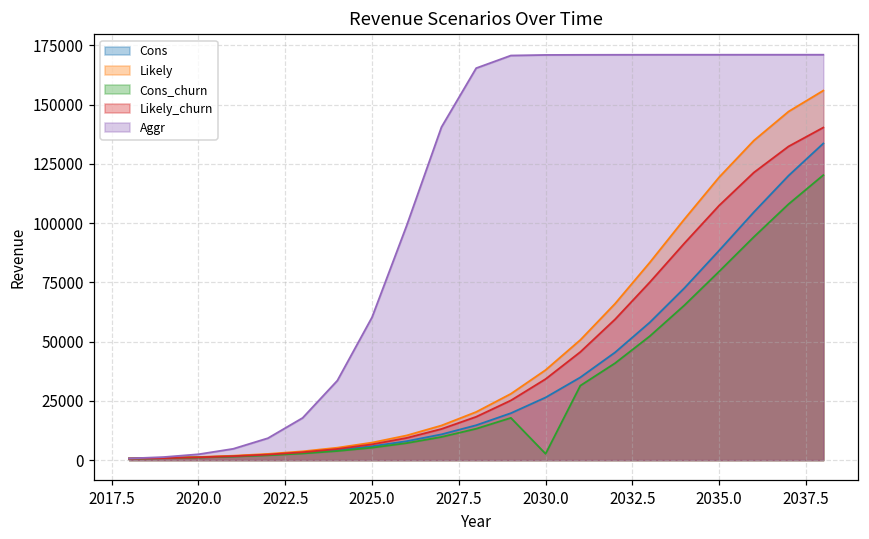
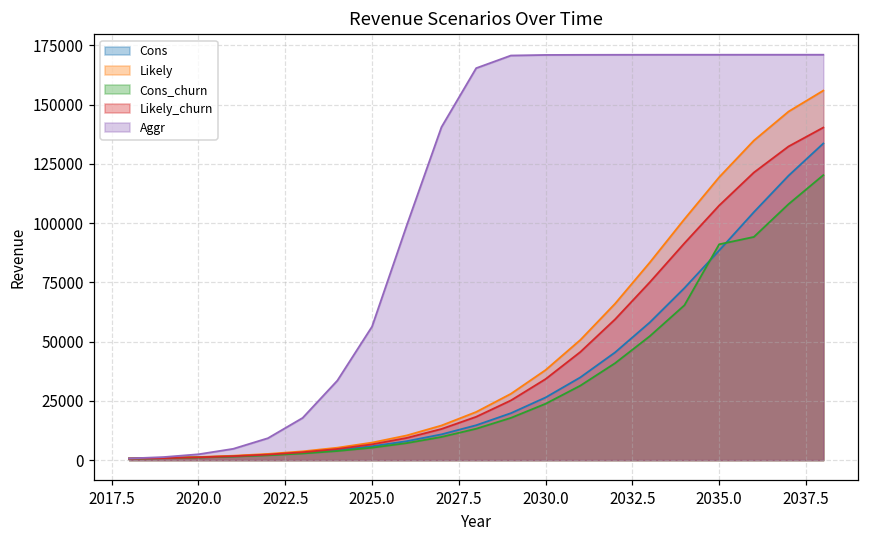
Aggr, 2025.0: 60000 -> 56000
Cons_churn, 2030.0: 3000 -> 24000
Cons_churn, 2035.0: 80000 -> 91000
